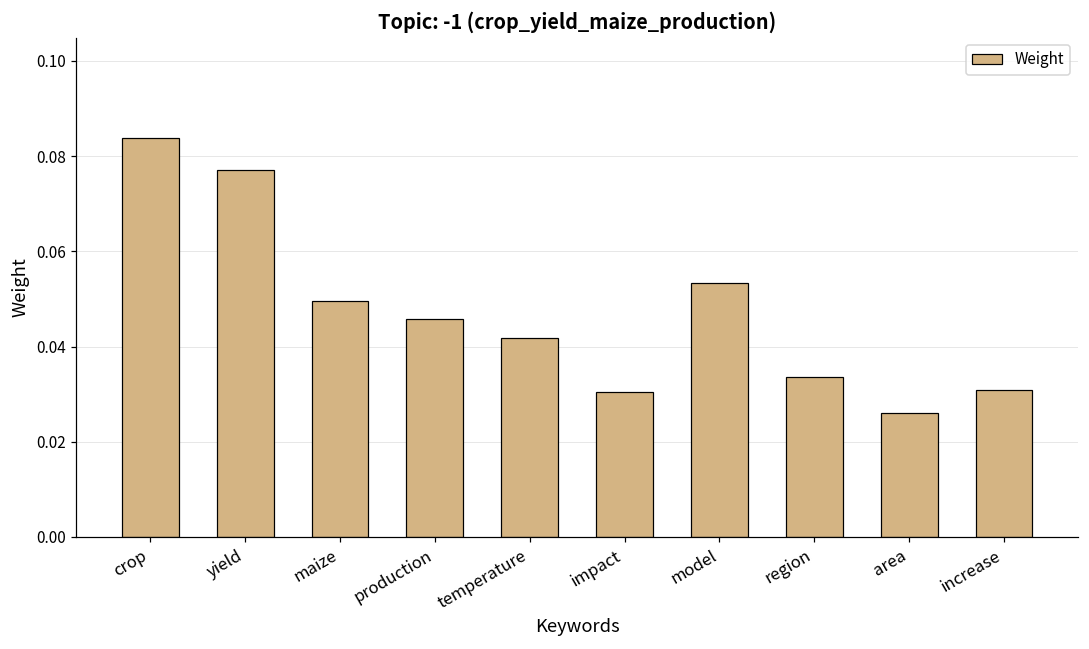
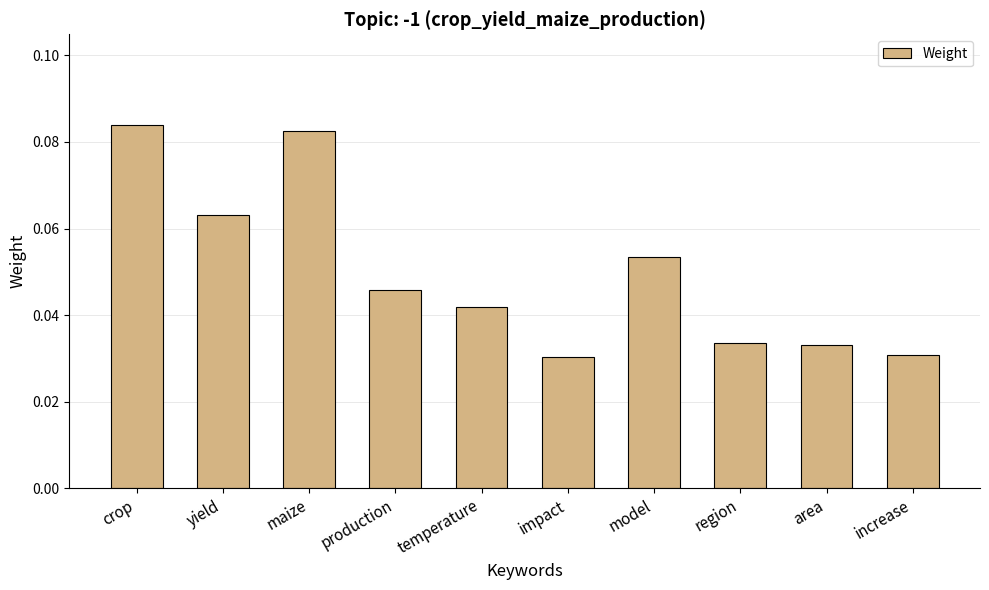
yield: 0.077 -> 0.063
maize: 0.050 -> 0.083
area: 0.026 -> 0.033
